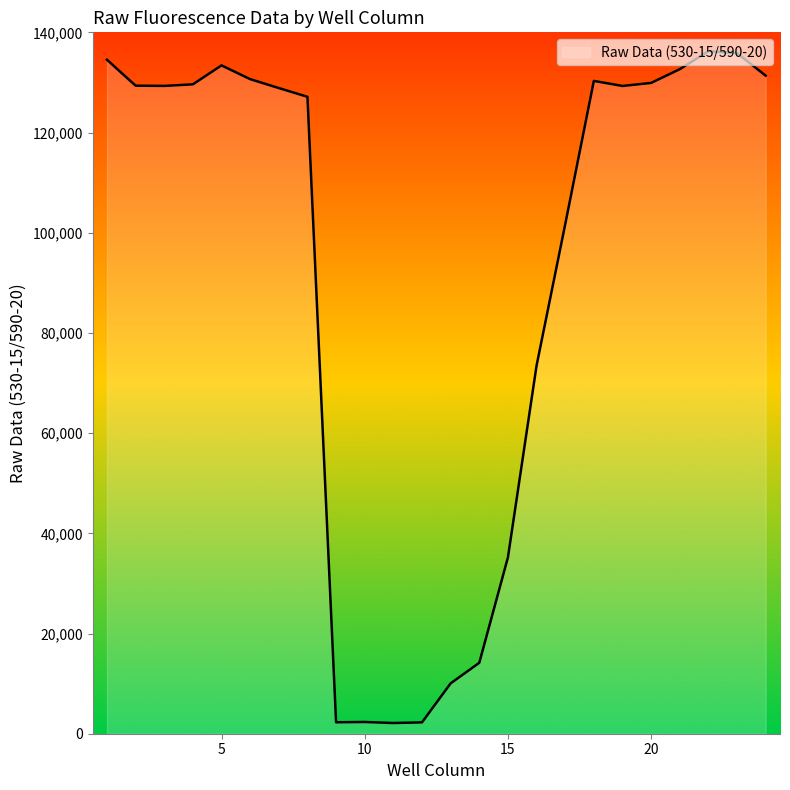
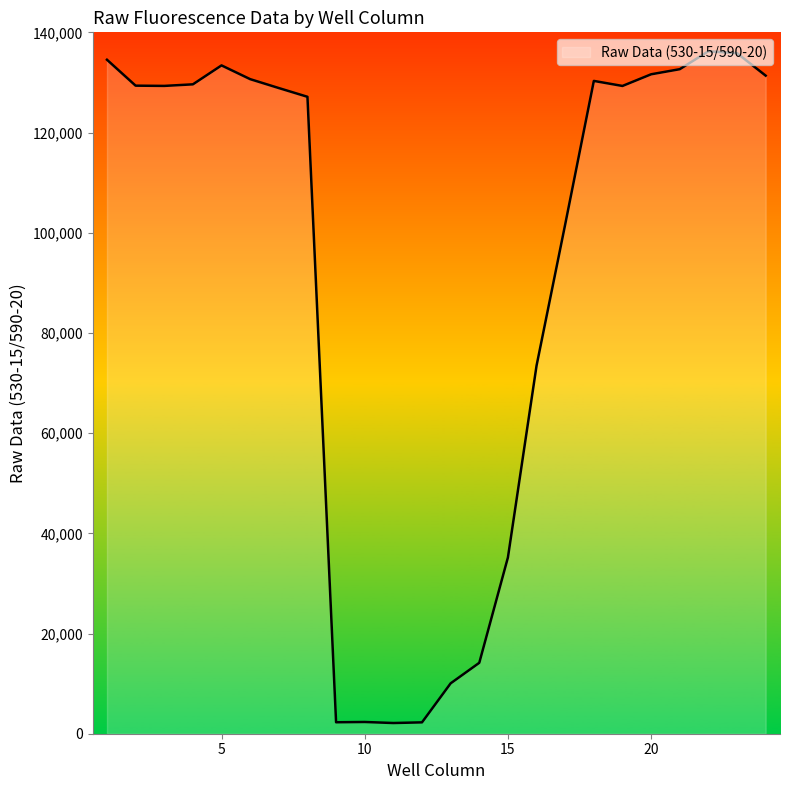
20: 130,000 -> 132,000
